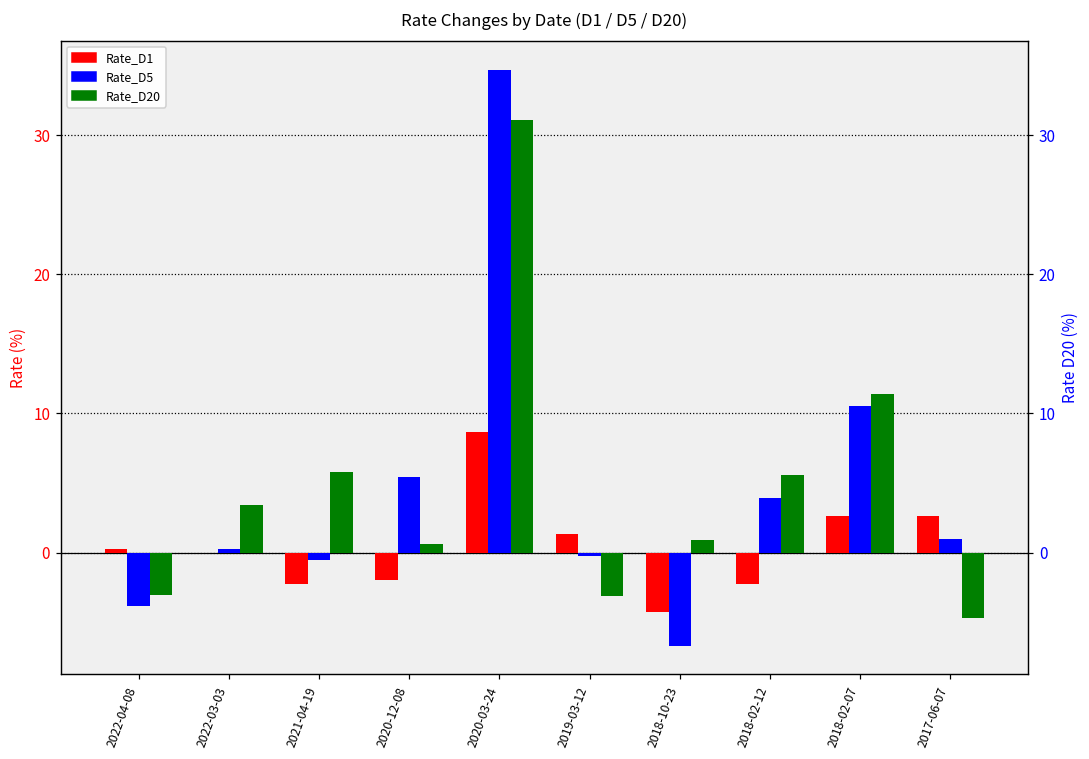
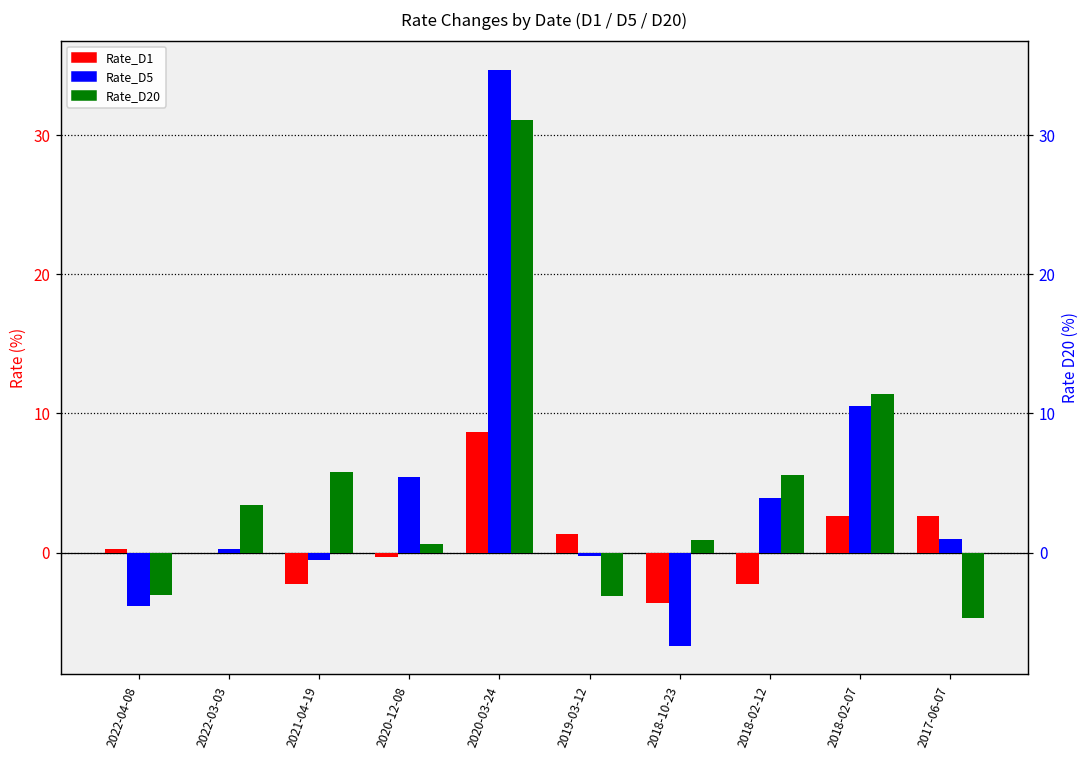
Rate_D1, 2020-12-08: -2.0 -> -0.3
Rate_D1, 2018-10-23: -4.3 -> -3.6
